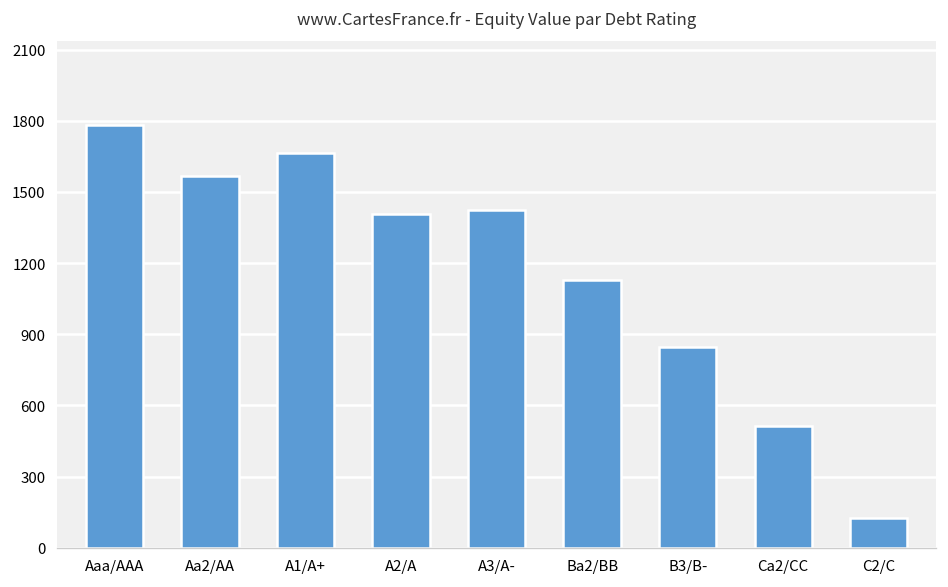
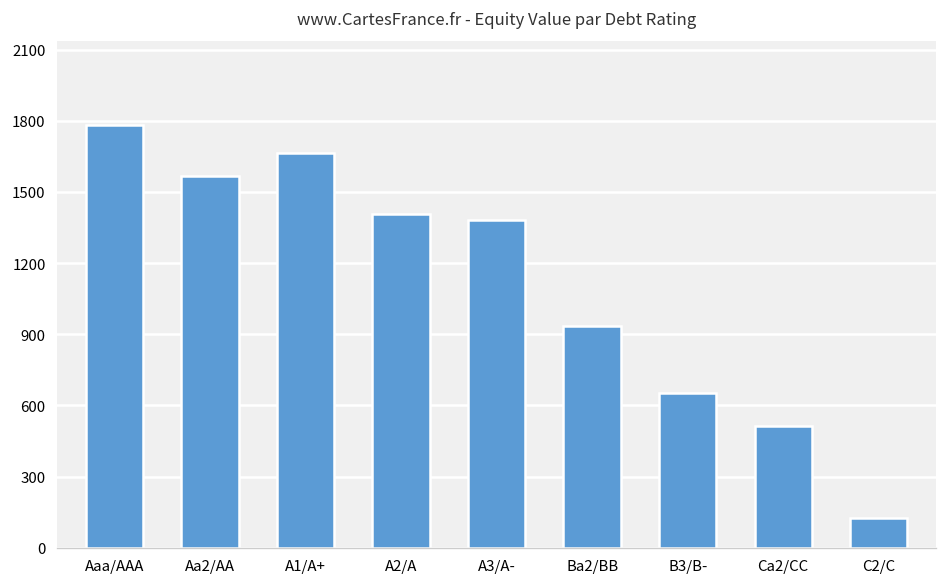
A3/A-: 1430 -> 1380
Ba2/BB: 1130 -> 930
B3/B-: 850 -> 650
